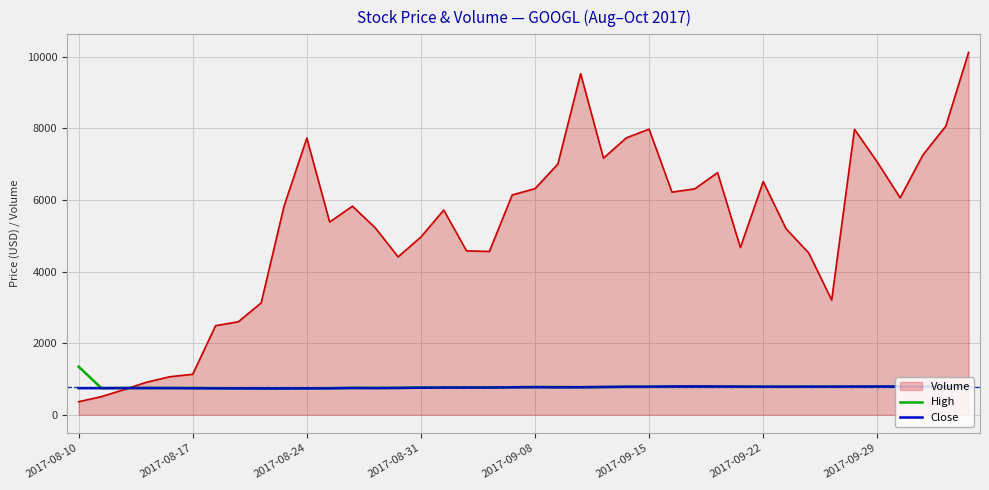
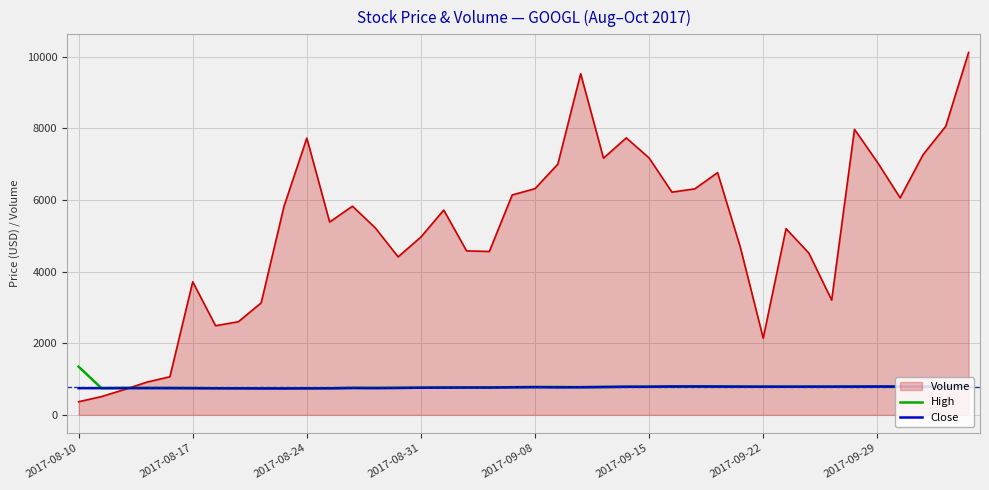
Volume, 2017-08-17: 1100 -> 3700
Volume, 2017-09-15: 8000 -> 7200
Volume, 2017-09-22: 6500 -> 2100
